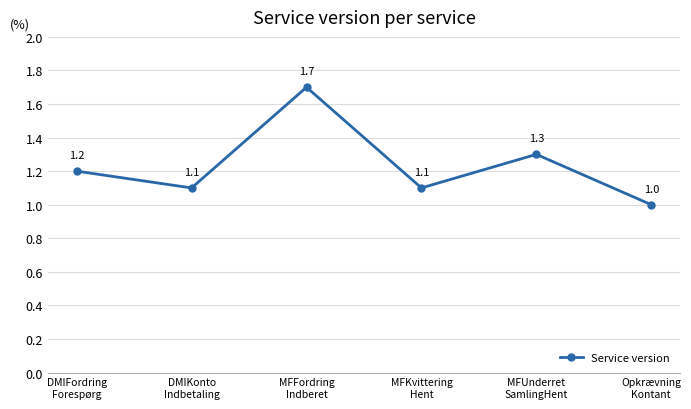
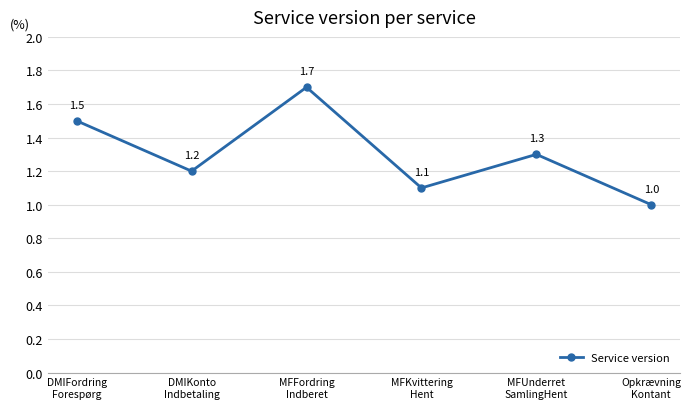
DMIFordring Forespørg: 1.2 -> 1.5
DMIKonto Indbetaling: 1.1 -> 1.2
